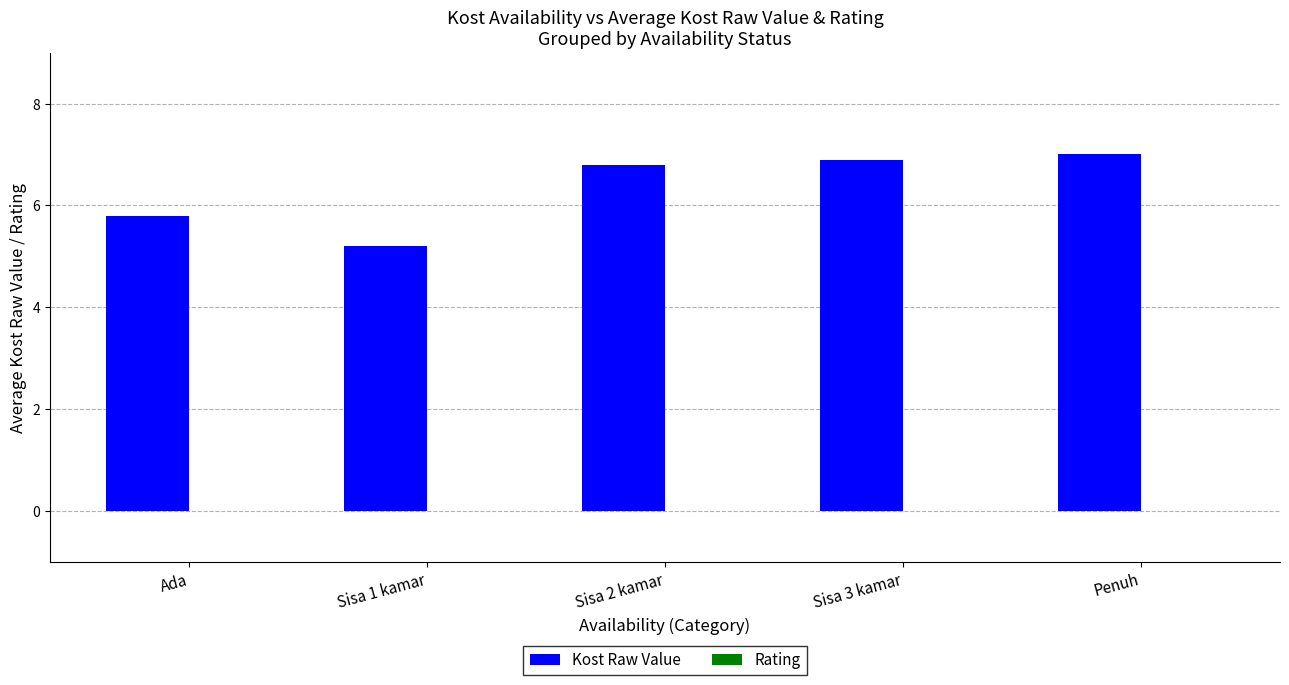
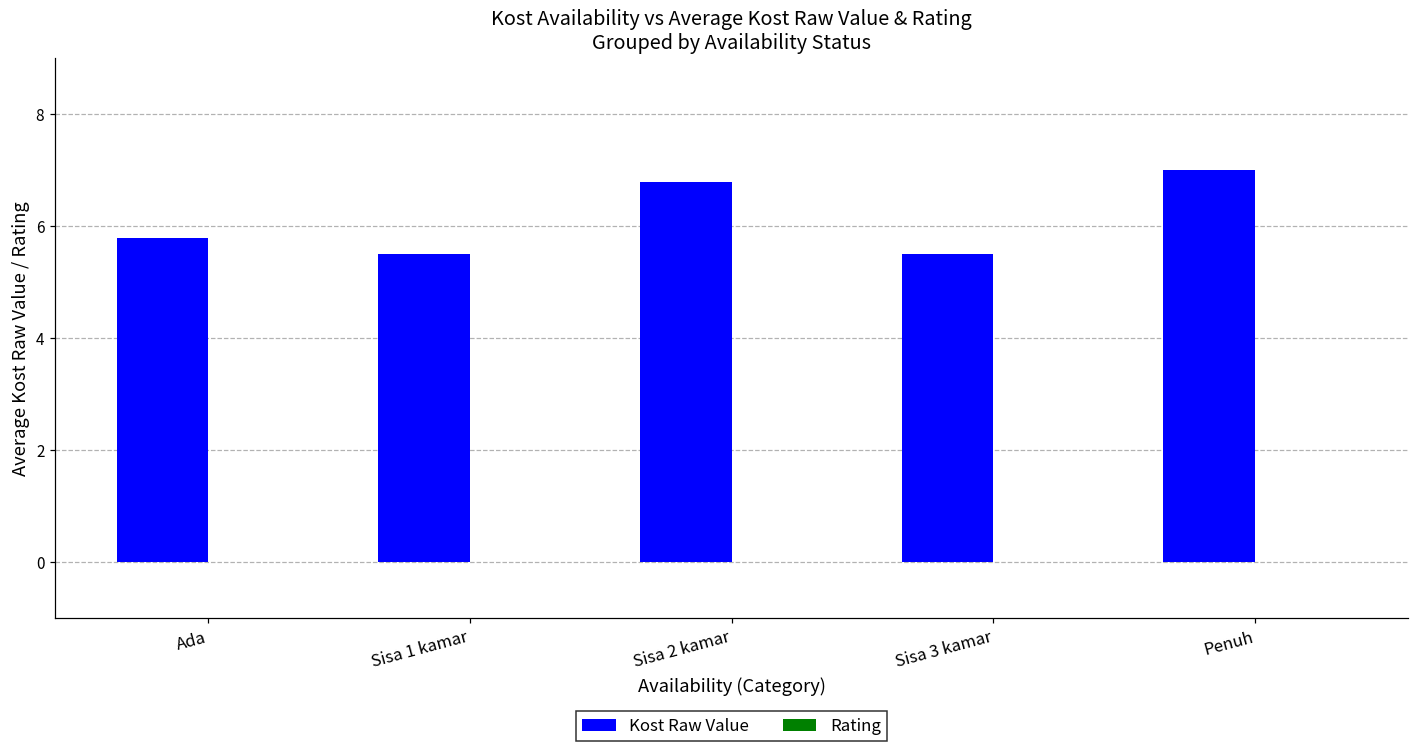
Kost Raw Value, Sisa 1 kamar: 5.2 -> 5.5
Kost Raw Value, Sisa 3 kamar: 6.9 -> 5.5
